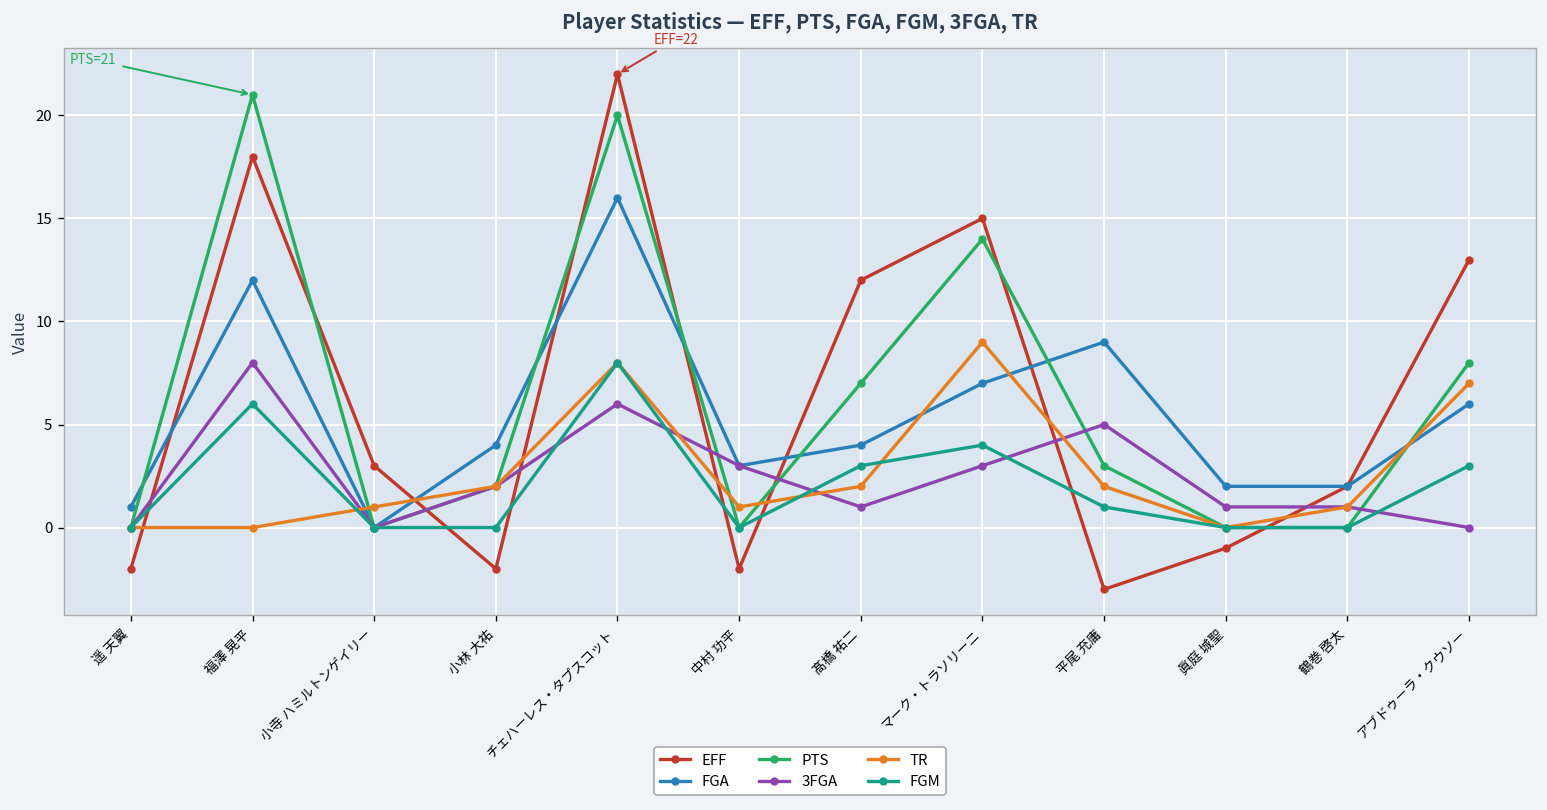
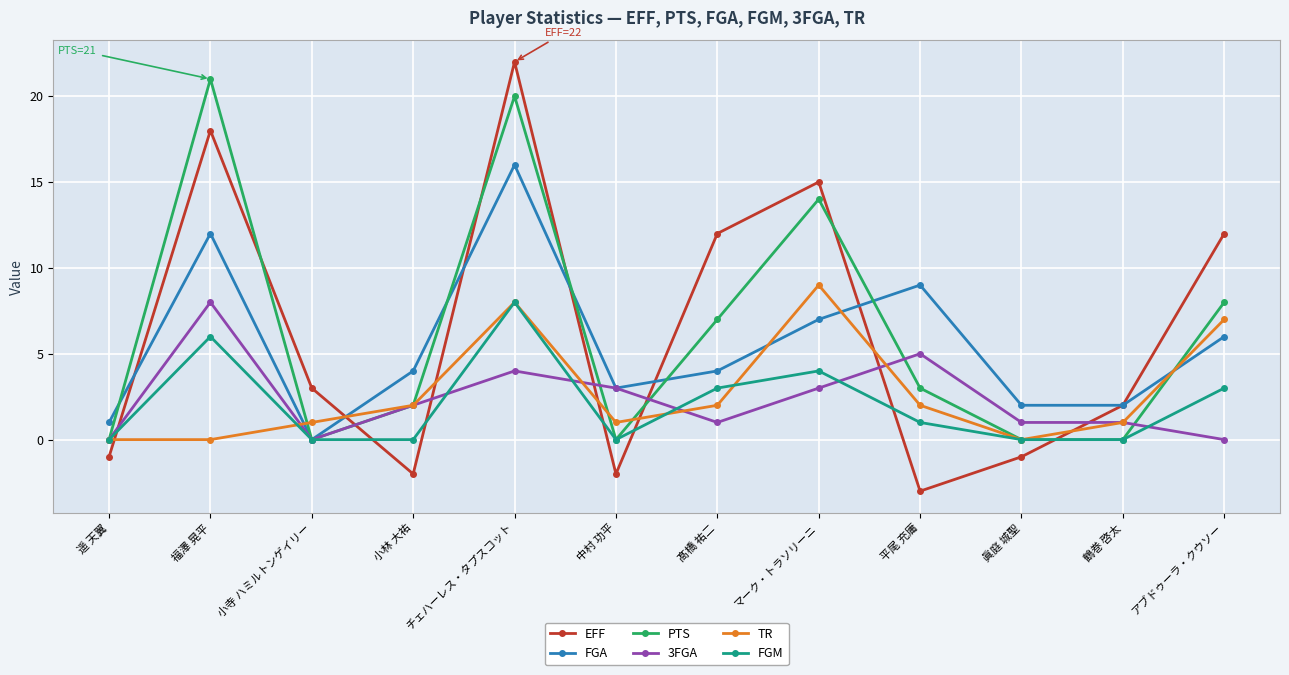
EFF, 遥 天翼: -2 -> -1
3FGA, チェハーレス・タプスコット: 6 -> 4
EFF, アブドゥーラ・クウソー: 13 -> 12
